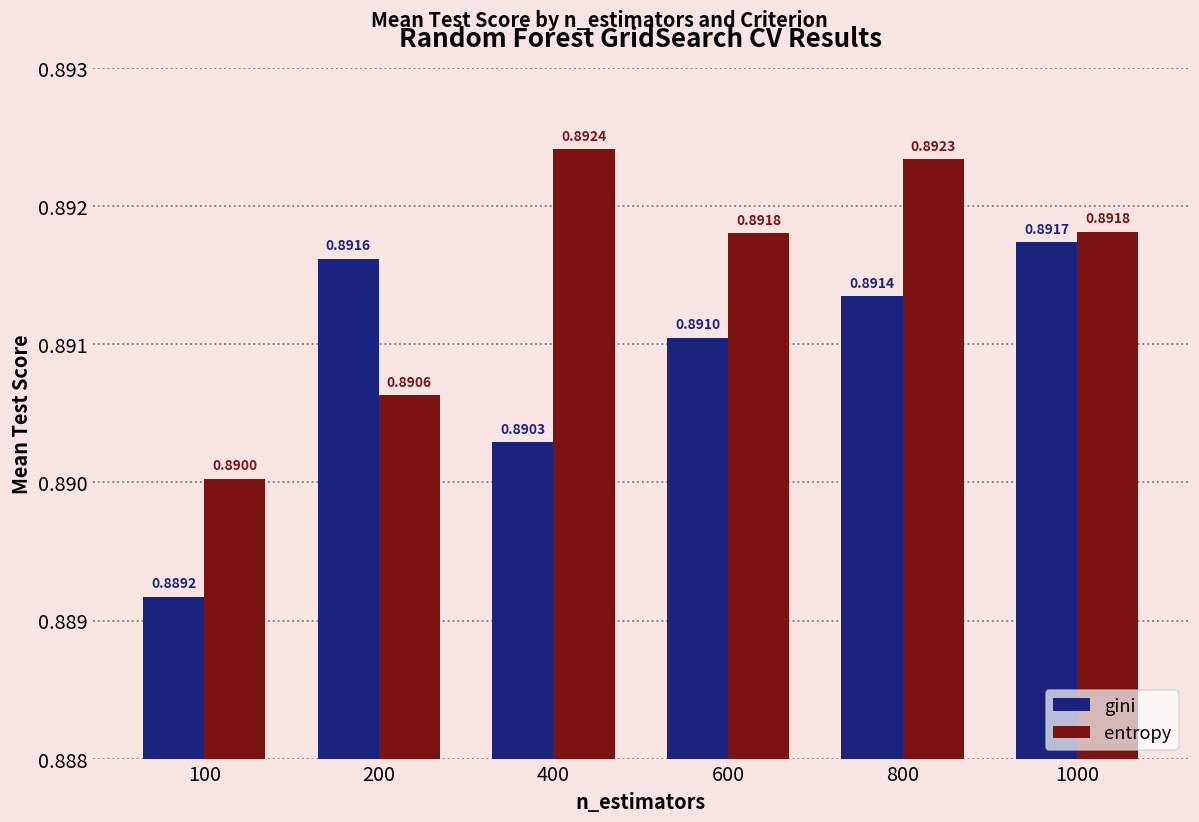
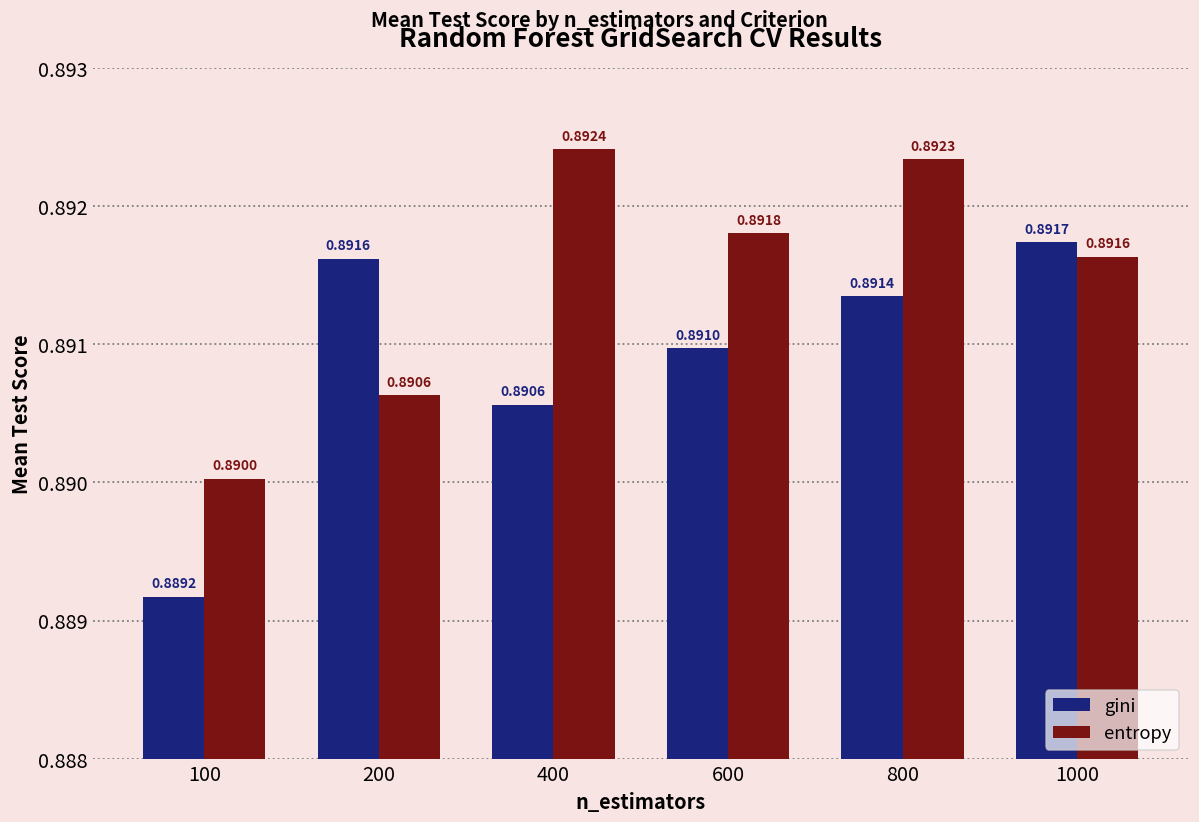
gini, 400: 0.8903 -> 0.8906
gini, 600: 0.89105 -> 0.89097
entropy, 1000: 0.8918 -> 0.8916
